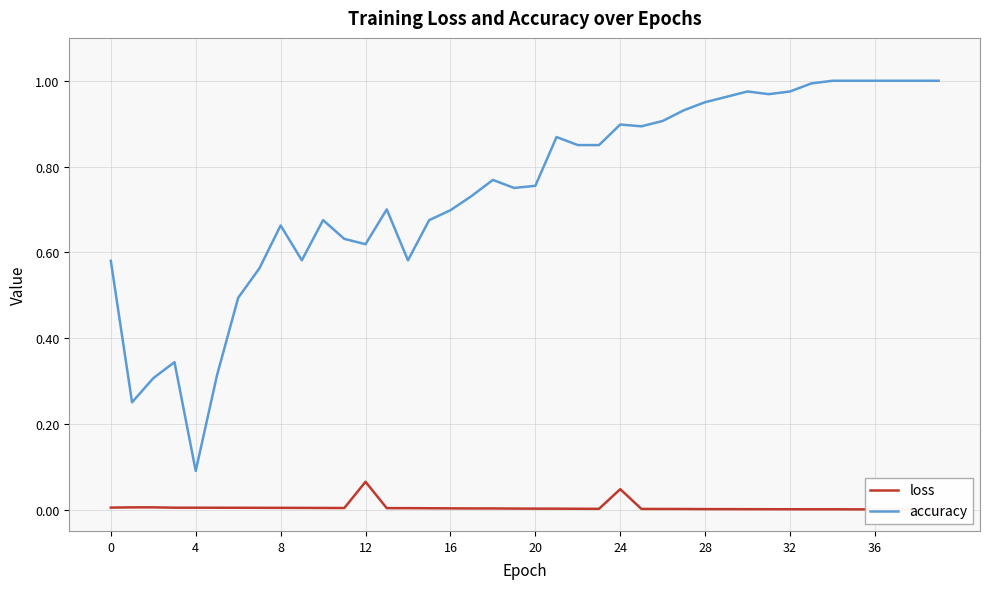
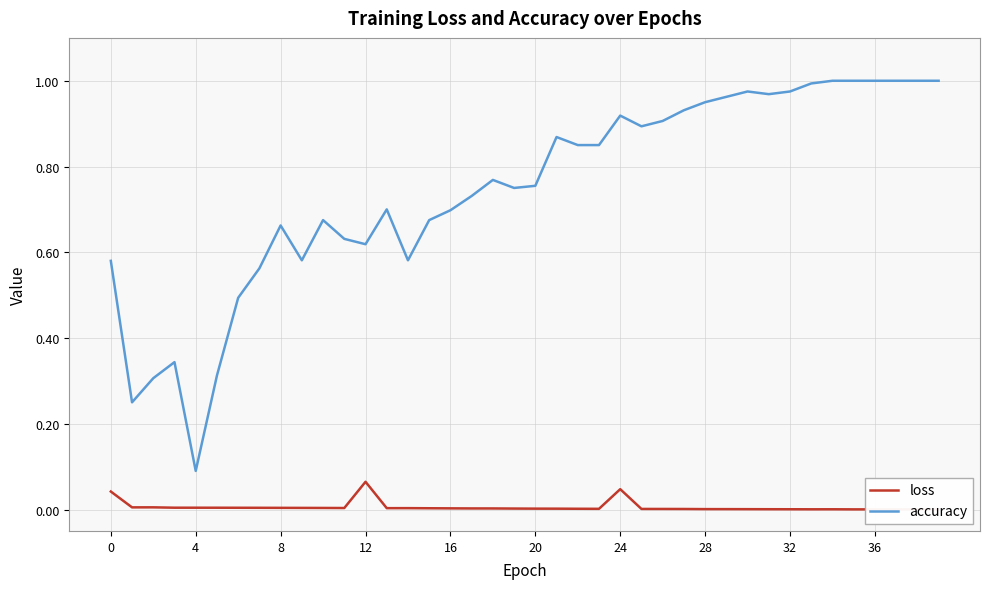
loss, 0: 0.00 -> 0.04
accuracy, 24: 0.90 -> 0.92
